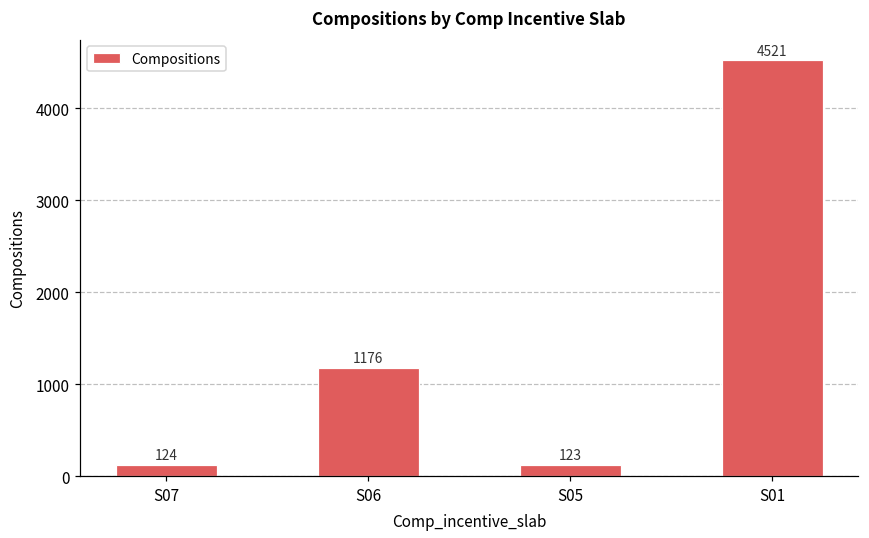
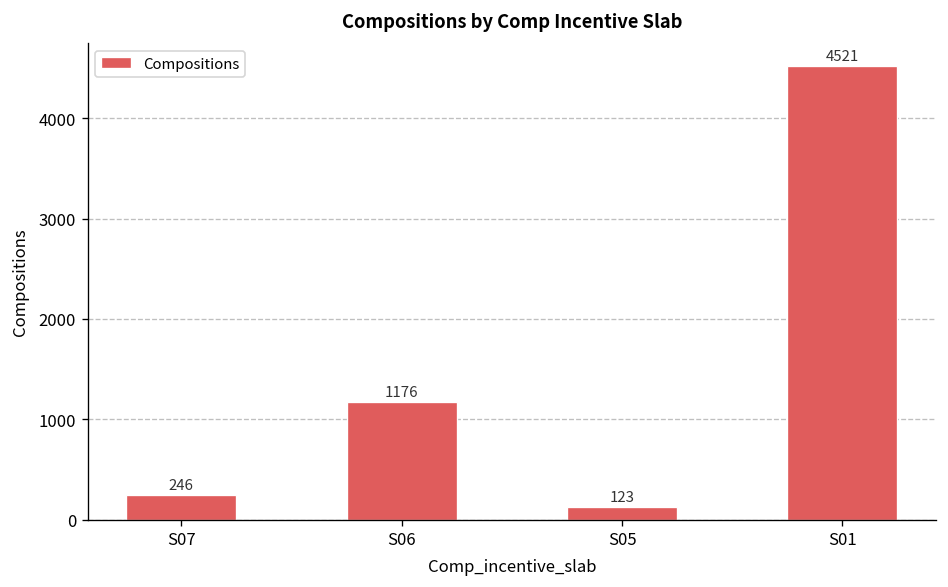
S07: 124 -> 246
